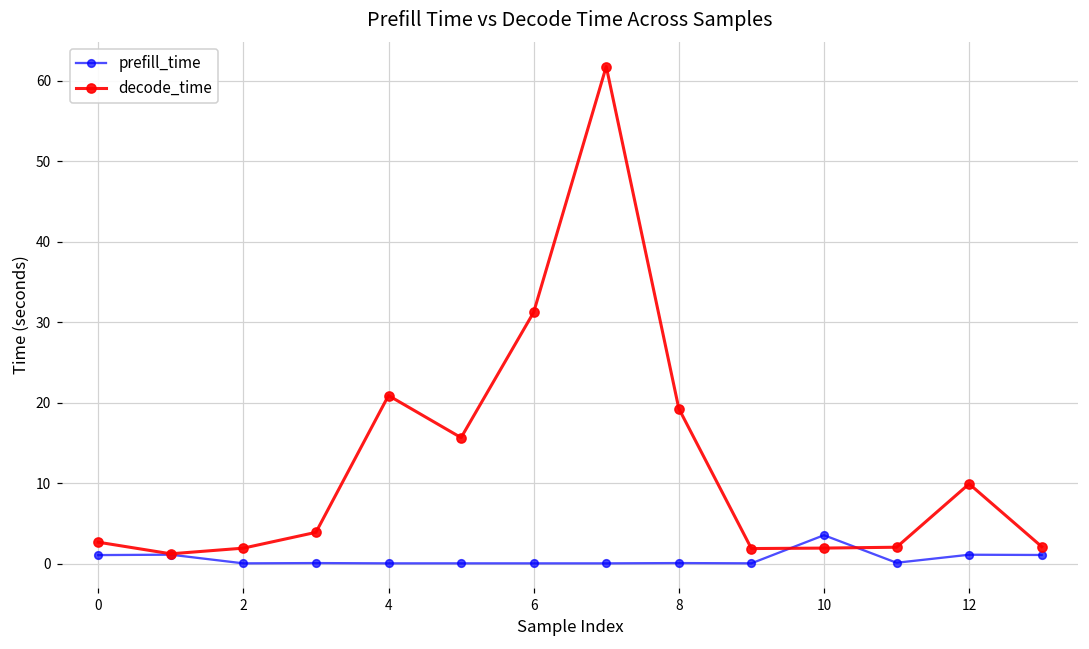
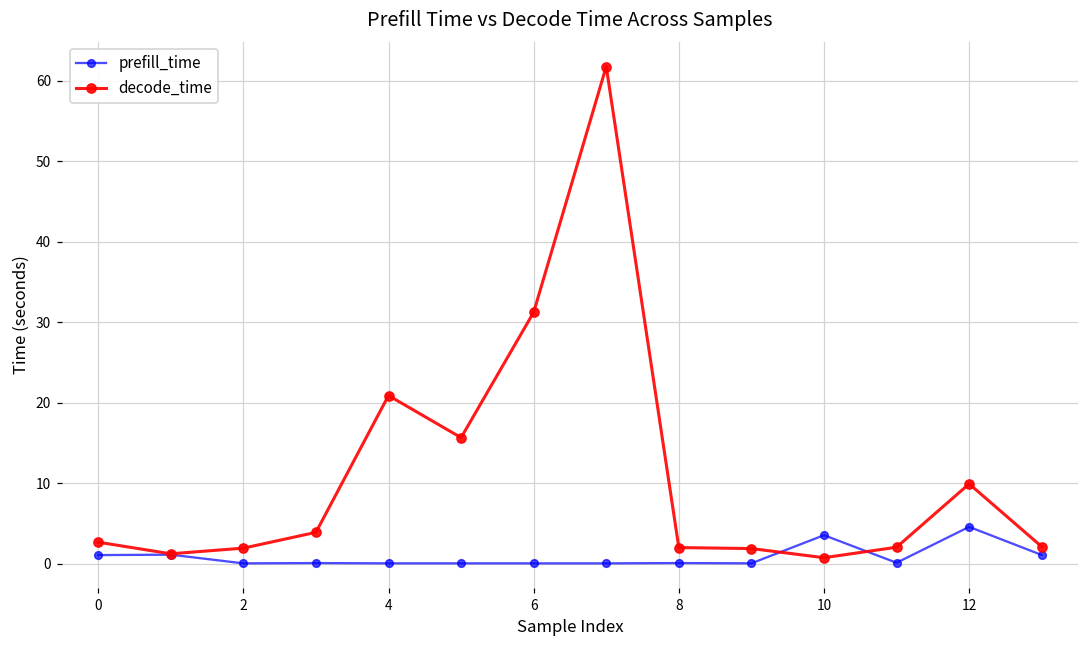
decode_time, 8: 19 -> 2
decode_time, 10: 2 -> 1
prefill_time, 12: 1 -> 5
